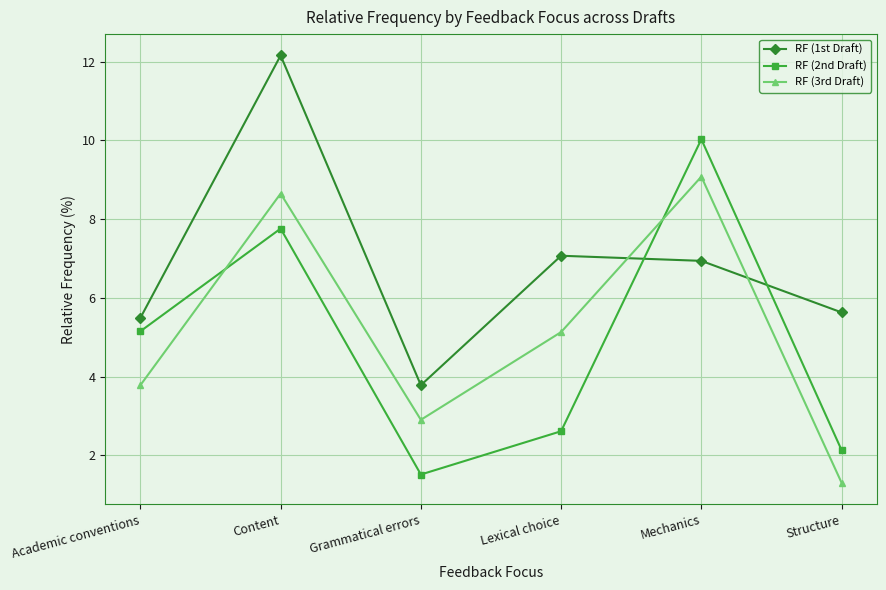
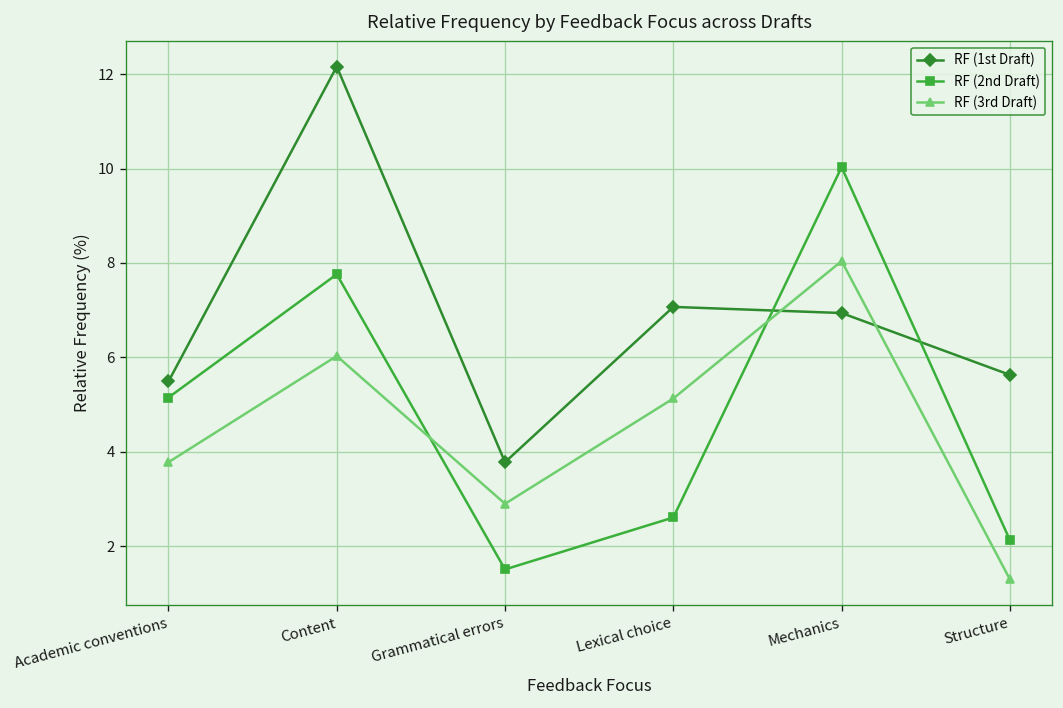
RF (3rd Draft), Content: 8.7 -> 6.0
RF (3rd Draft), Mechanics: 9.1 -> 8.0
